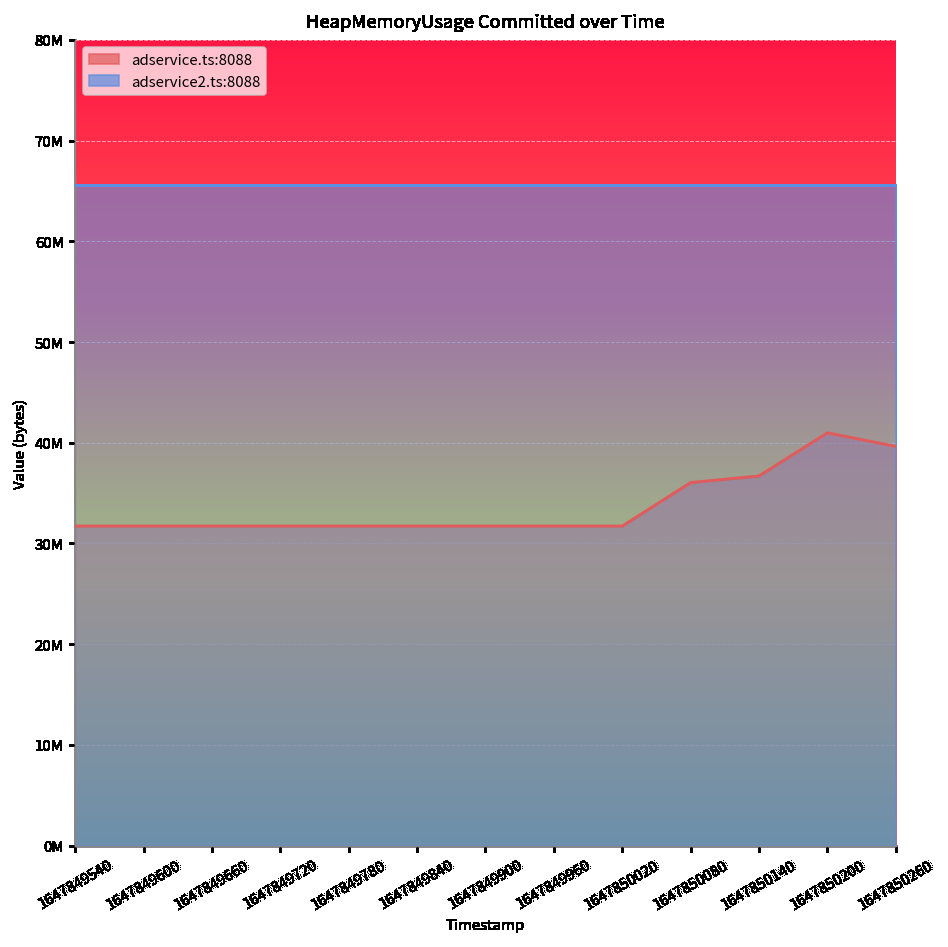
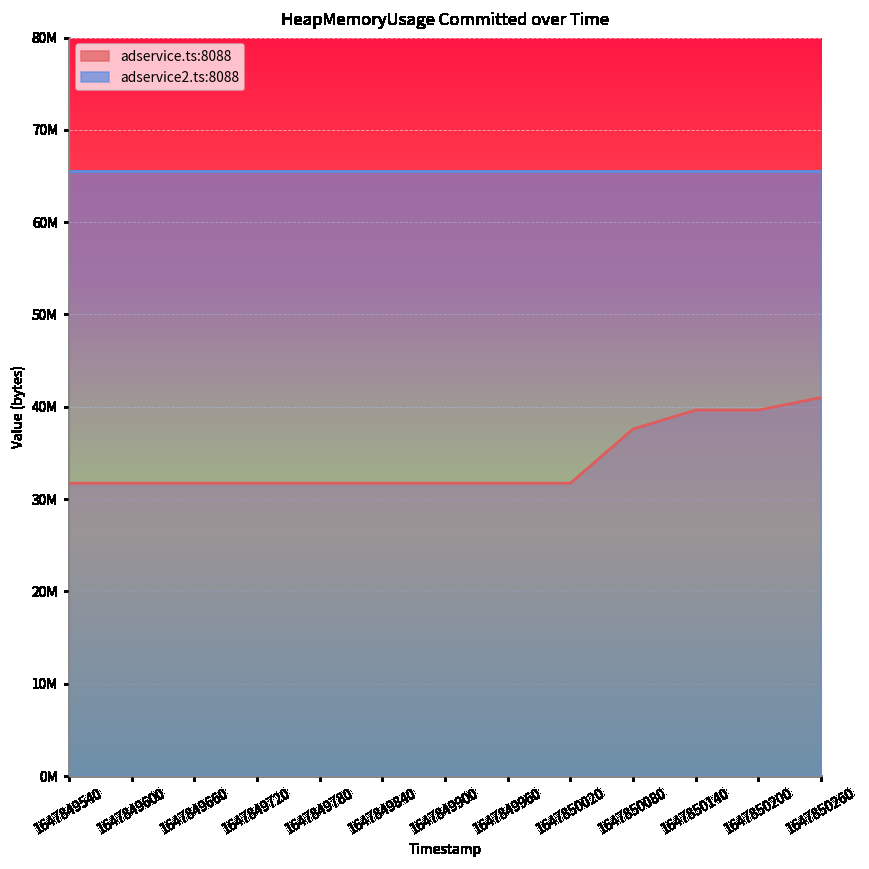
adservice.ts:8088, 1647850080: 36000000 -> 38000000
adservice.ts:8088, 1647850140: 37000000 -> 40000000
adservice.ts:8088, 1647850200: 41000000 -> 40000000
adservice.ts:8088, 1647850260: 40000000 -> 41000000
